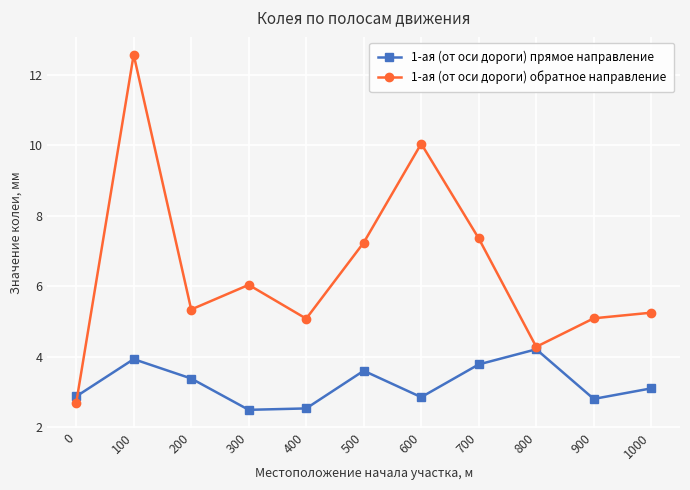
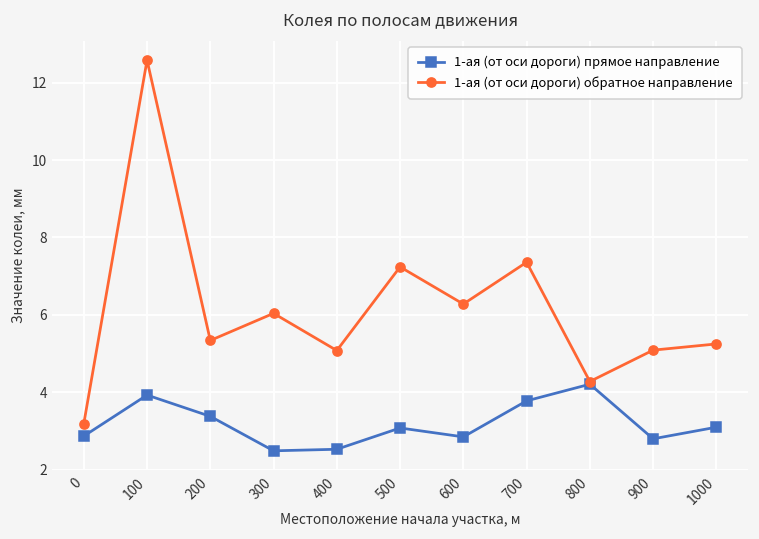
1-ая (от оси дороги) обратное направление, 0: 2.7 -> 3.2
1-ая (от оси дороги) прямое направление, 500: 3.6 -> 3.1
1-ая (от оси дороги) обратное направление, 600: 10.1 -> 6.3
